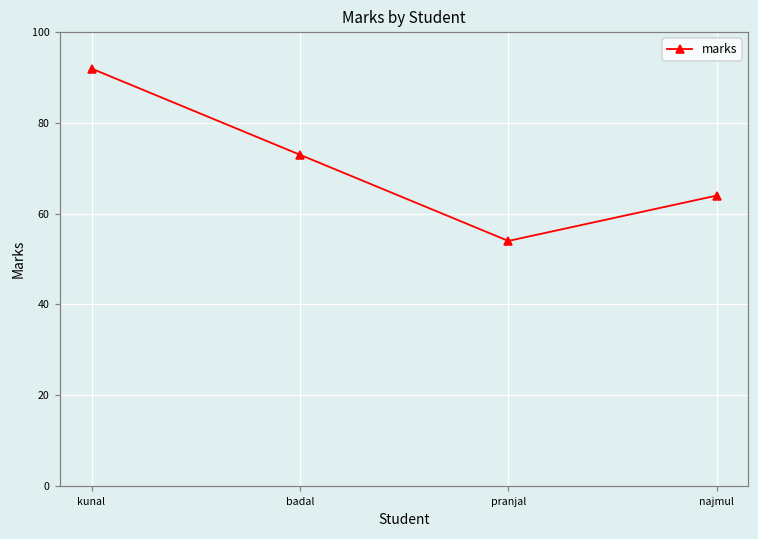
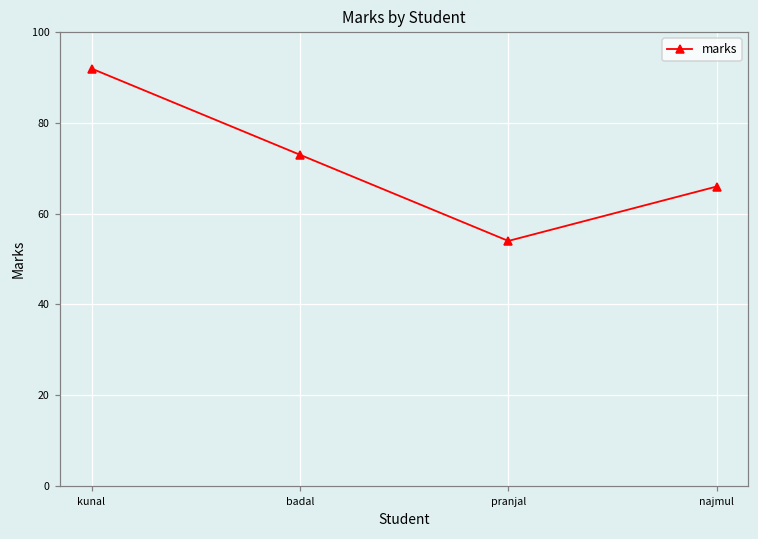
najmul: 64 -> 66
